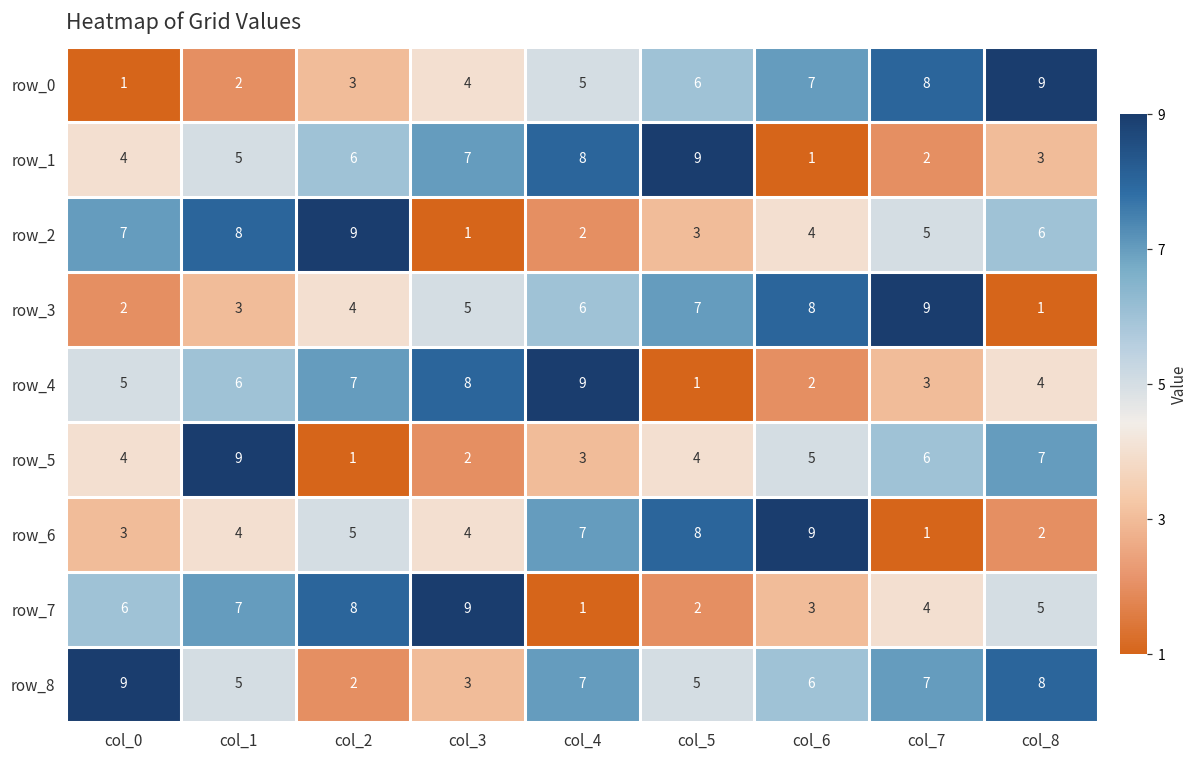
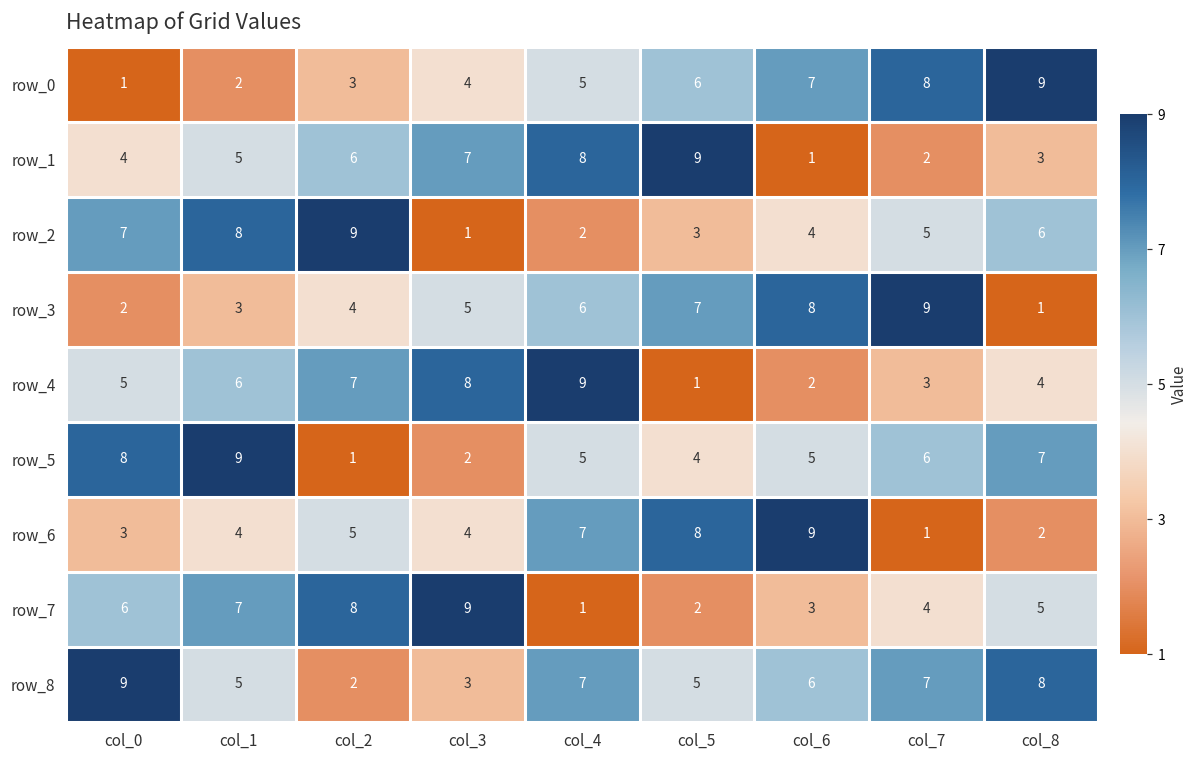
row_5, col_0: 4 -> 8
row_5, col_4: 3 -> 5
